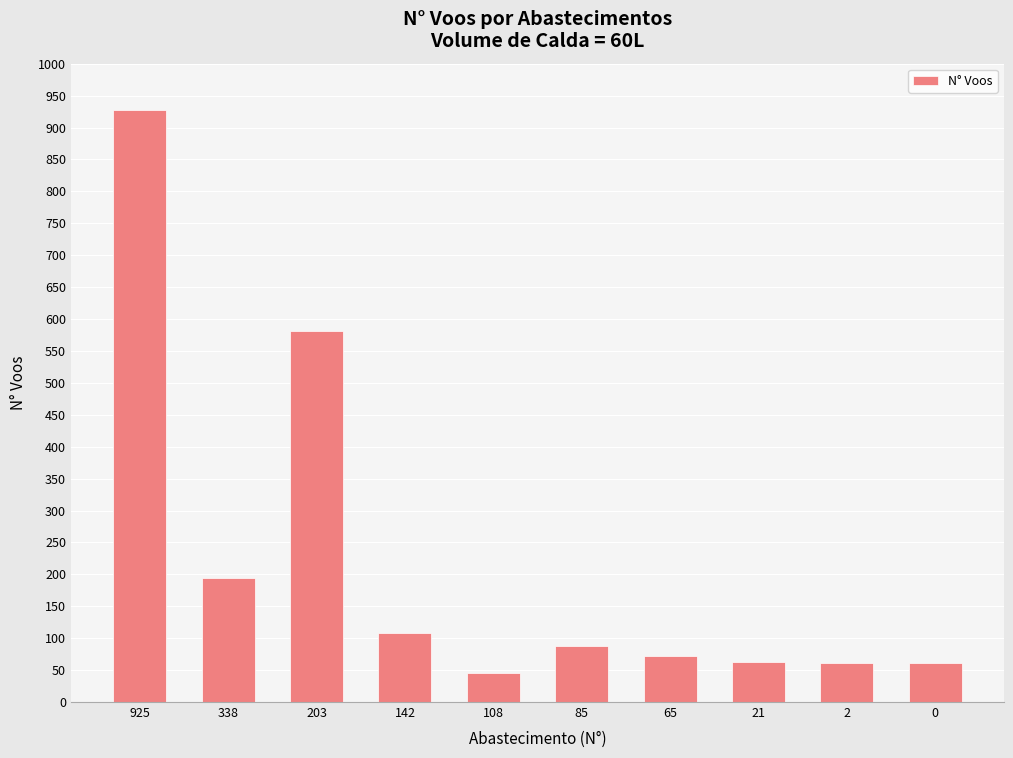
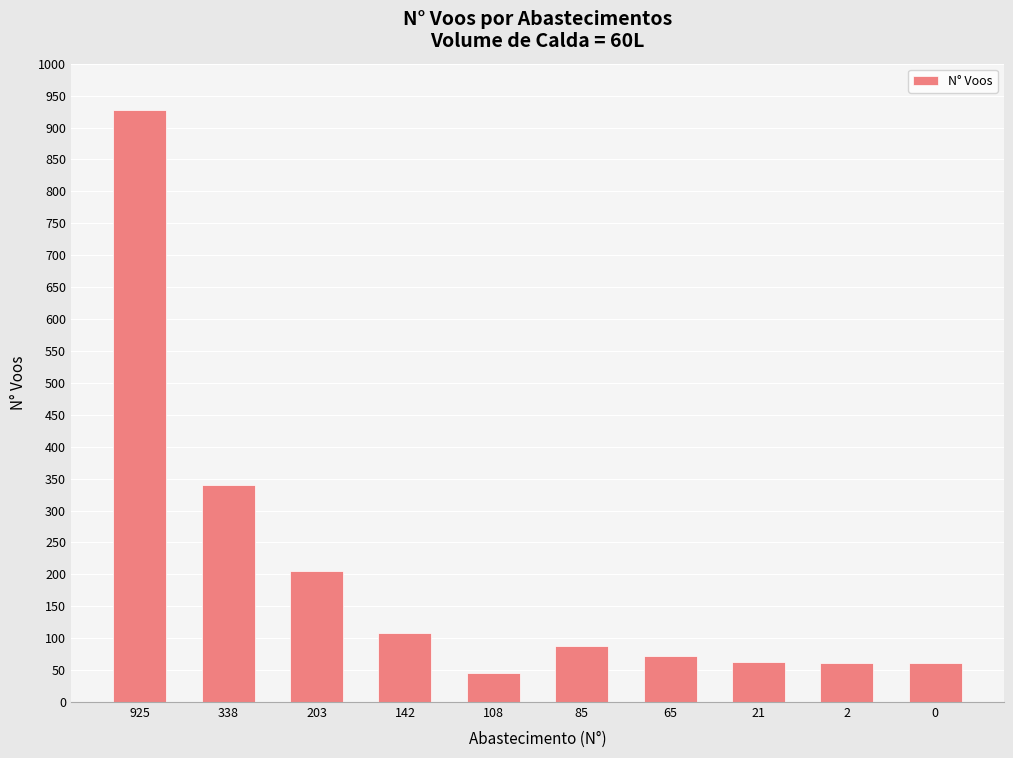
338: 190 -> 340
203: 580 -> 210
